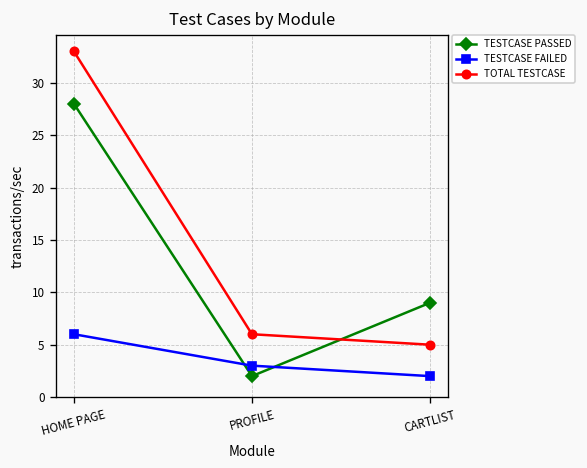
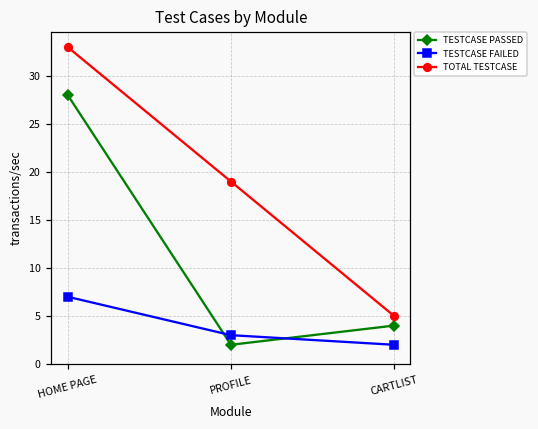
TESTCASE FAILED, HOME PAGE: 6 -> 7
TOTAL TESTCASE, PROFILE: 6 -> 19
TESTCASE PASSED, CARTLIST: 9 -> 4
